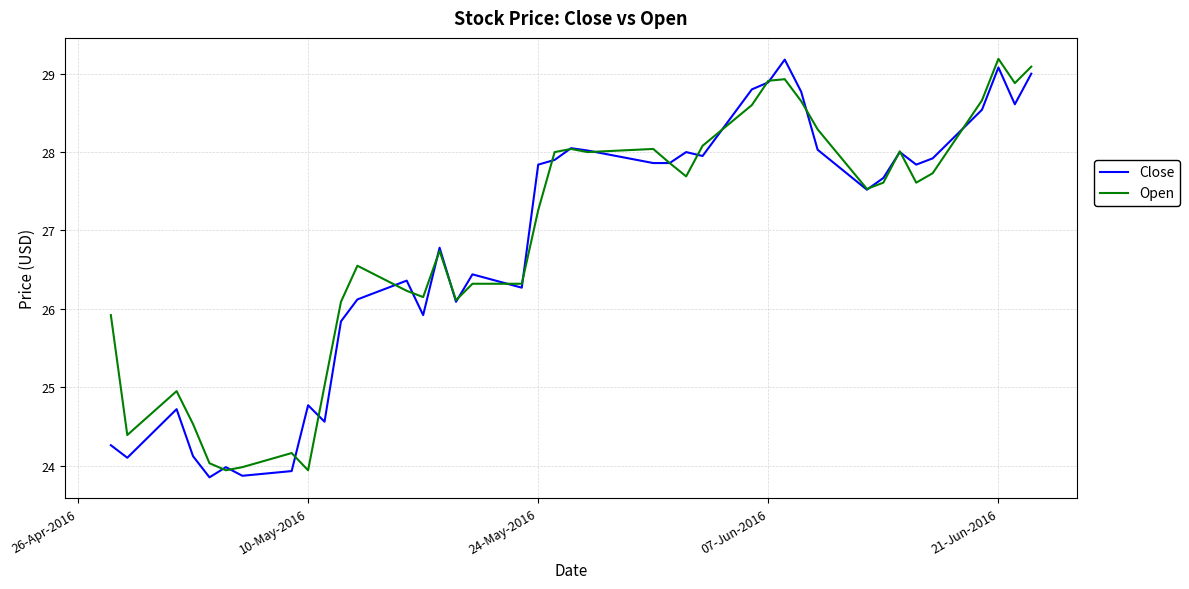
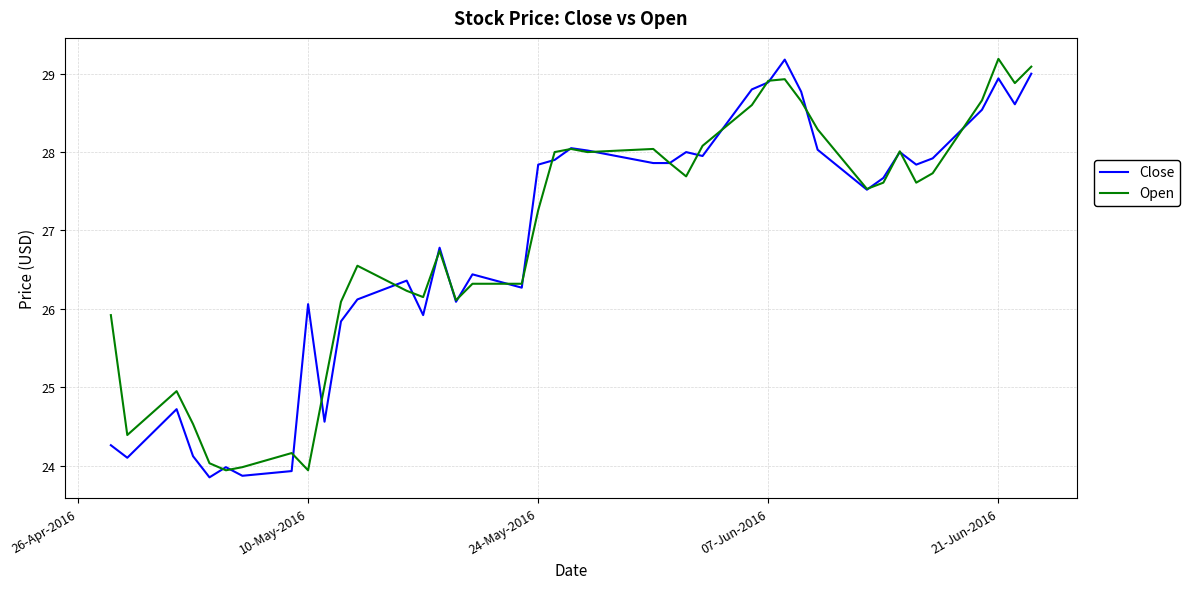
Close, 10-May-2016: 24.8 -> 26.1
Close, 21-Jun-2016: 29.1 -> 28.9
